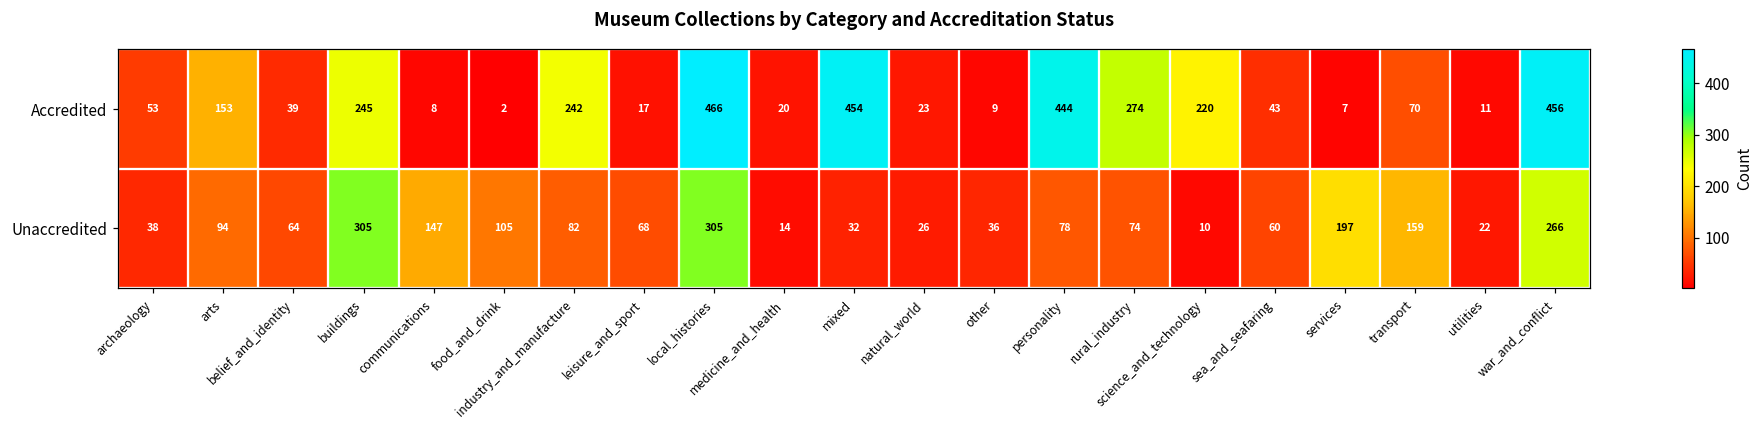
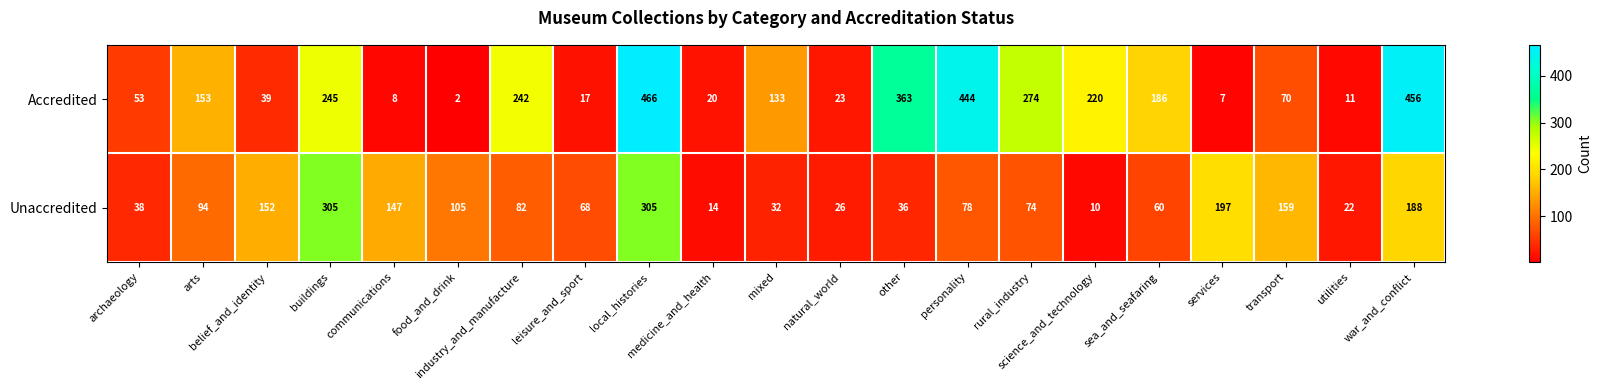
Accredited, mixed: 454 -> 133
Accredited, other: 9 -> 363
Accredited, sea_and_seafaring: 43 -> 186
Unaccredited, belief_and_identity: 64 -> 152
Unaccredited, war_and_conflict: 266 -> 188
